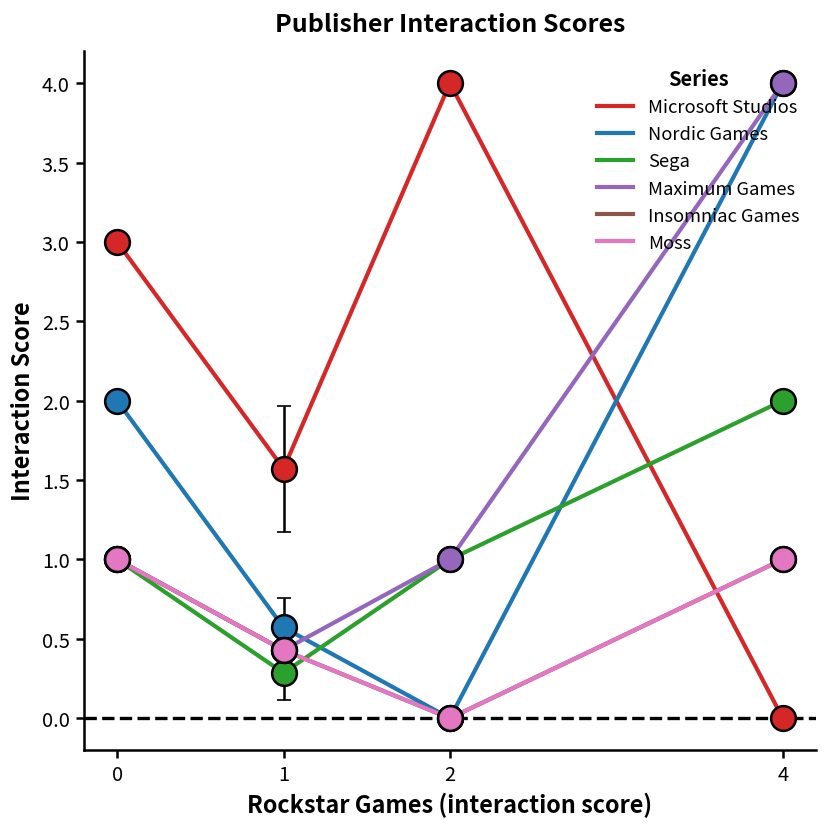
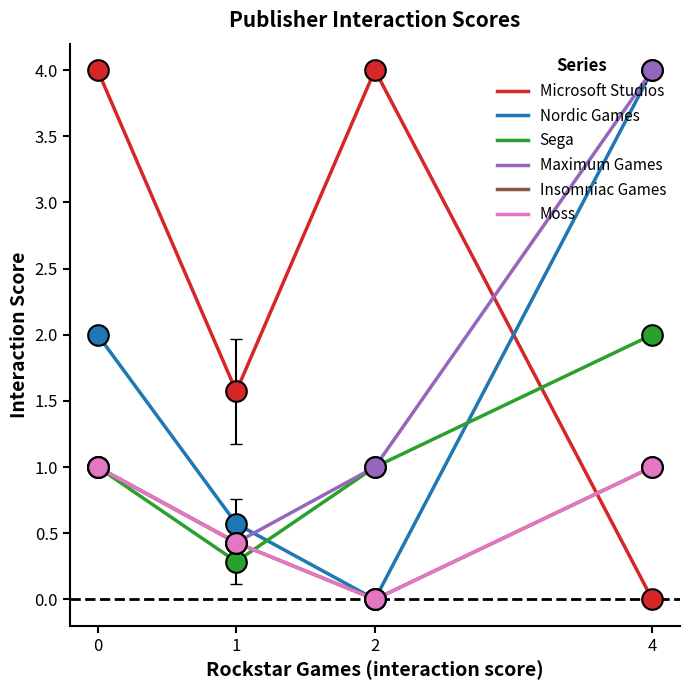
Microsoft Studios, 0: 3 -> 4
